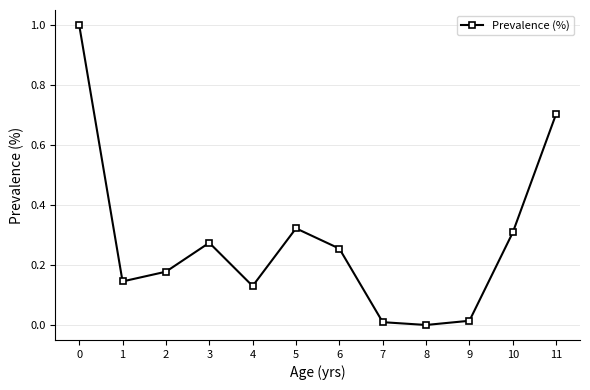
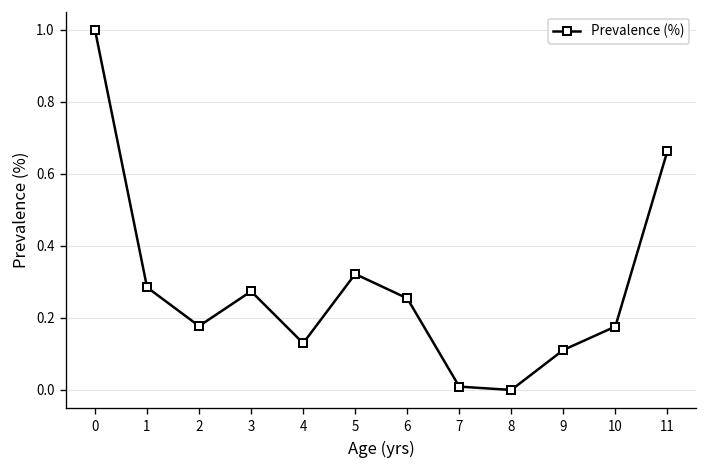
1: 0.15 -> 0.29
9: 0.01 -> 0.11
10: 0.31 -> 0.18
11: 0.70 -> 0.66
